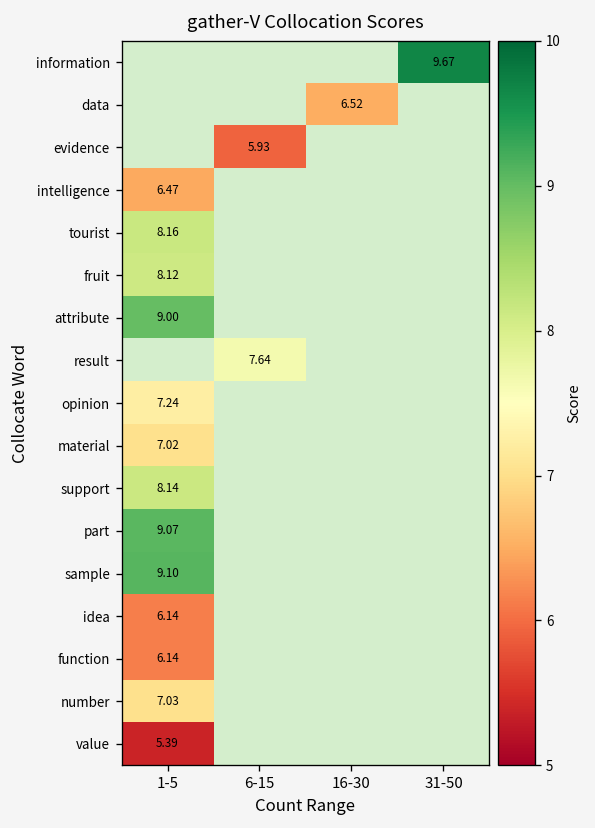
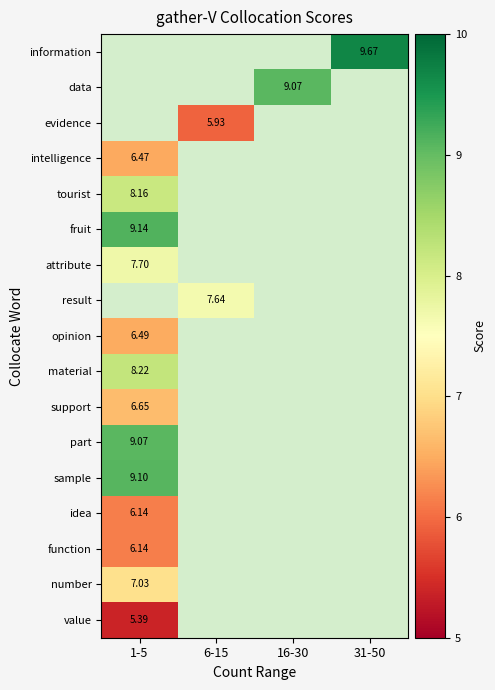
data, 16-30: 6.52 -> 9.07
fruit, 1-5: 8.12 -> 9.14
attribute, 1-5: 9.00 -> 7.70
opinion, 1-5: 7.24 -> 6.49
material, 1-5: 7.02 -> 8.22
support, 1-5: 8.14 -> 6.65
